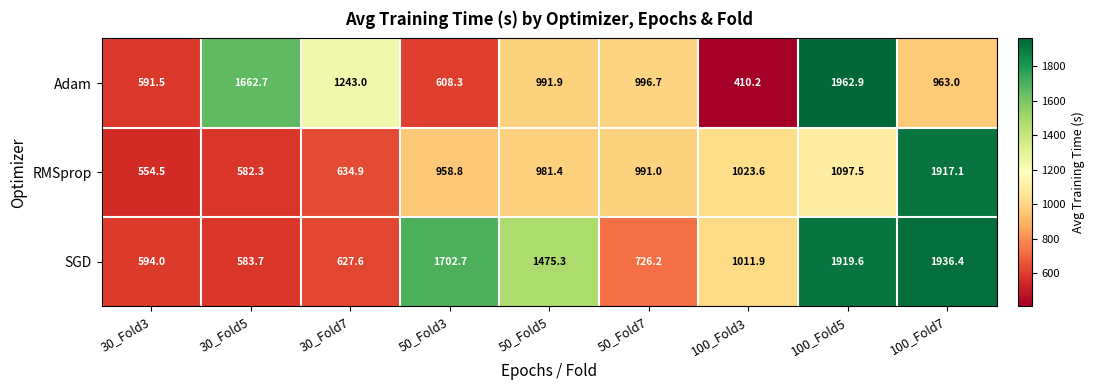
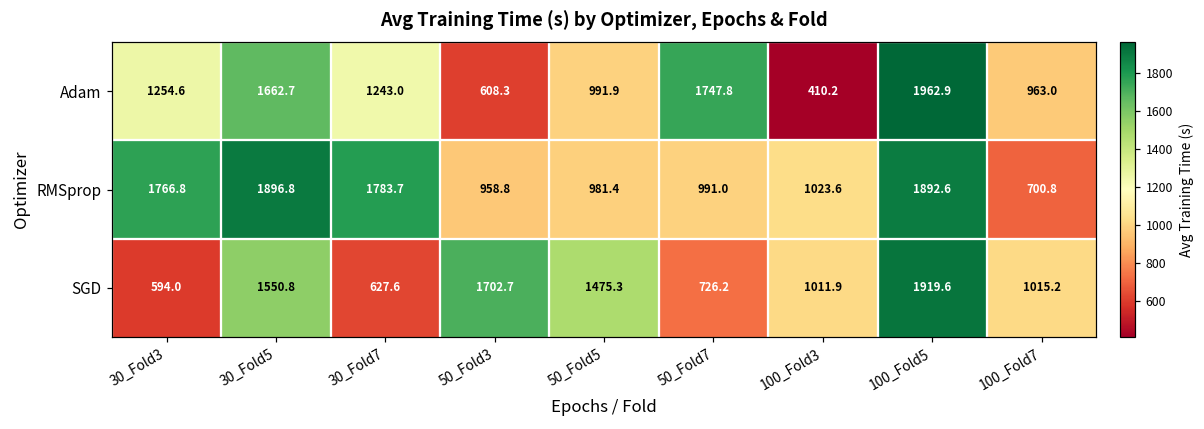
Adam, 30_Fold3: 591.5 -> 1254.6
Adam, 50_Fold7: 996.7 -> 1747.8
RMSprop, 30_Fold3: 554.5 -> 1766.8
RMSprop, 30_Fold5: 582.3 -> 1896.8
RMSprop, 30_Fold7: 634.9 -> 1783.7
RMSprop, 100_Fold5: 1097.5 -> 1892.6
RMSprop, 100_Fold7: 1917.1 -> 700.8
SGD, 30_Fold5: 583.7 -> 1550.8
SGD, 100_Fold7: 1936.4 -> 1015.2
